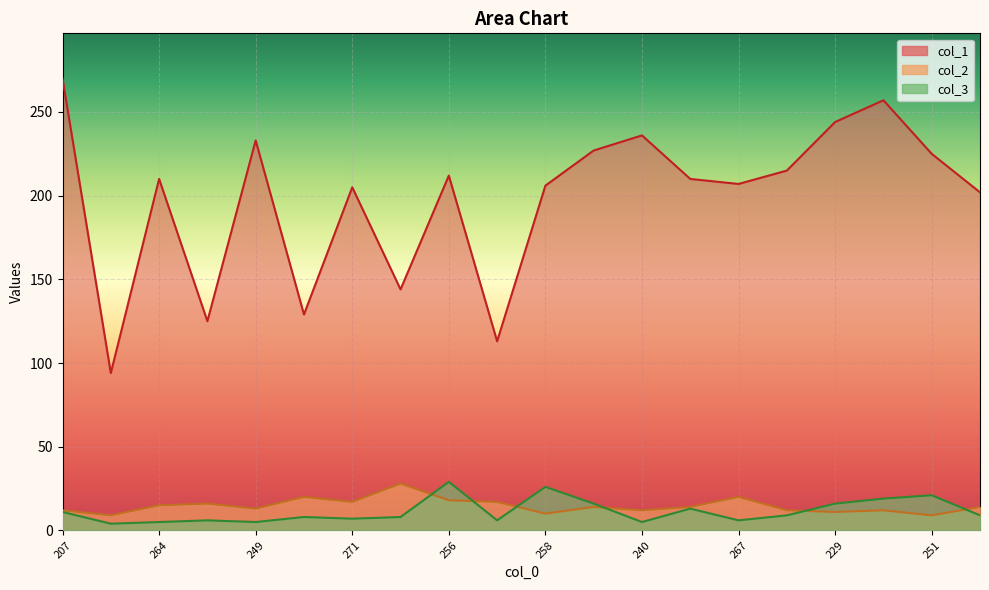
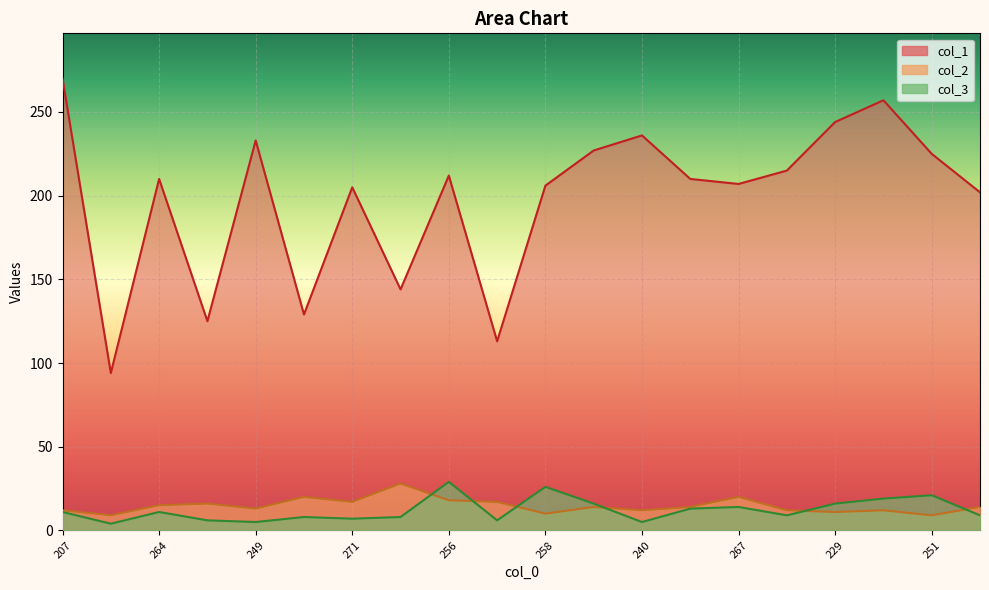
col_3, 264: 5 -> 11
col_3, 267: 6 -> 14
